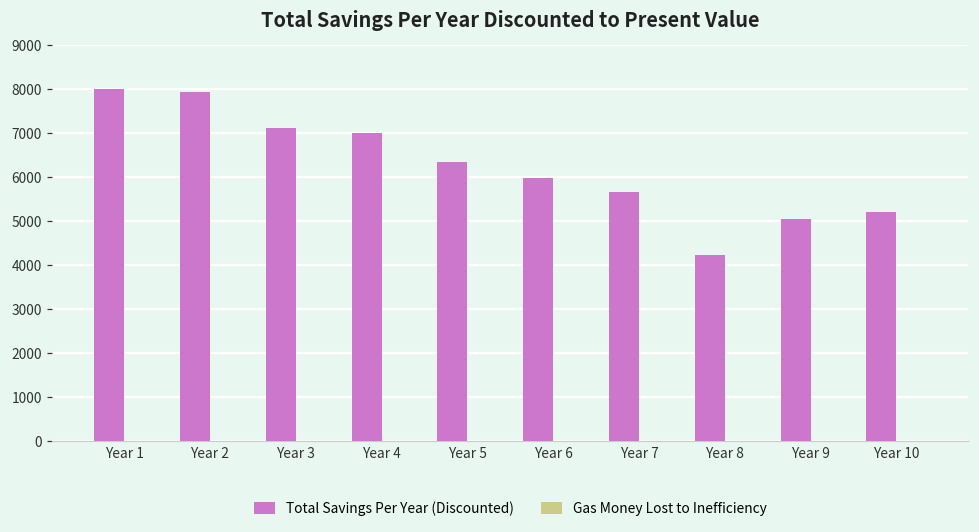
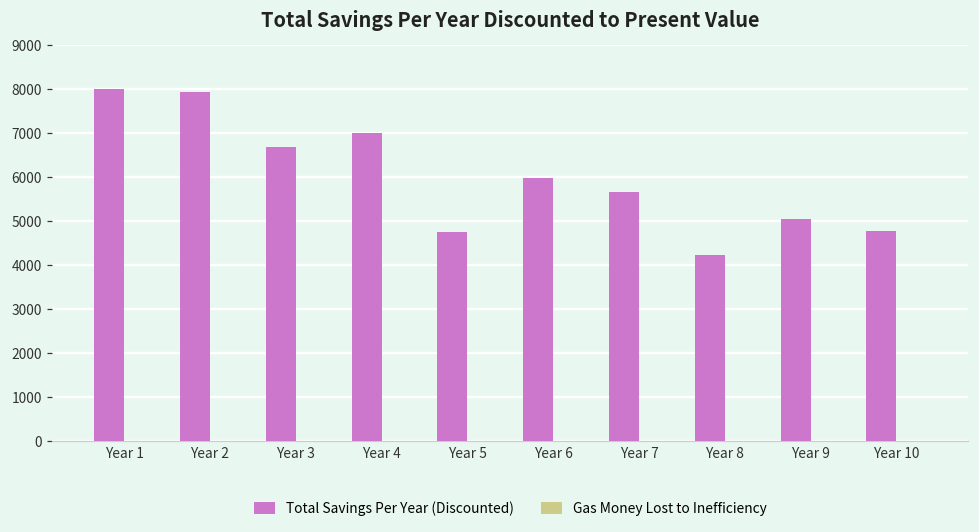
Total Savings Per Year (Discounted), Year 3: 7100 -> 6700
Total Savings Per Year (Discounted), Year 5: 6300 -> 4700
Total Savings Per Year (Discounted), Year 10: 5200 -> 4800
